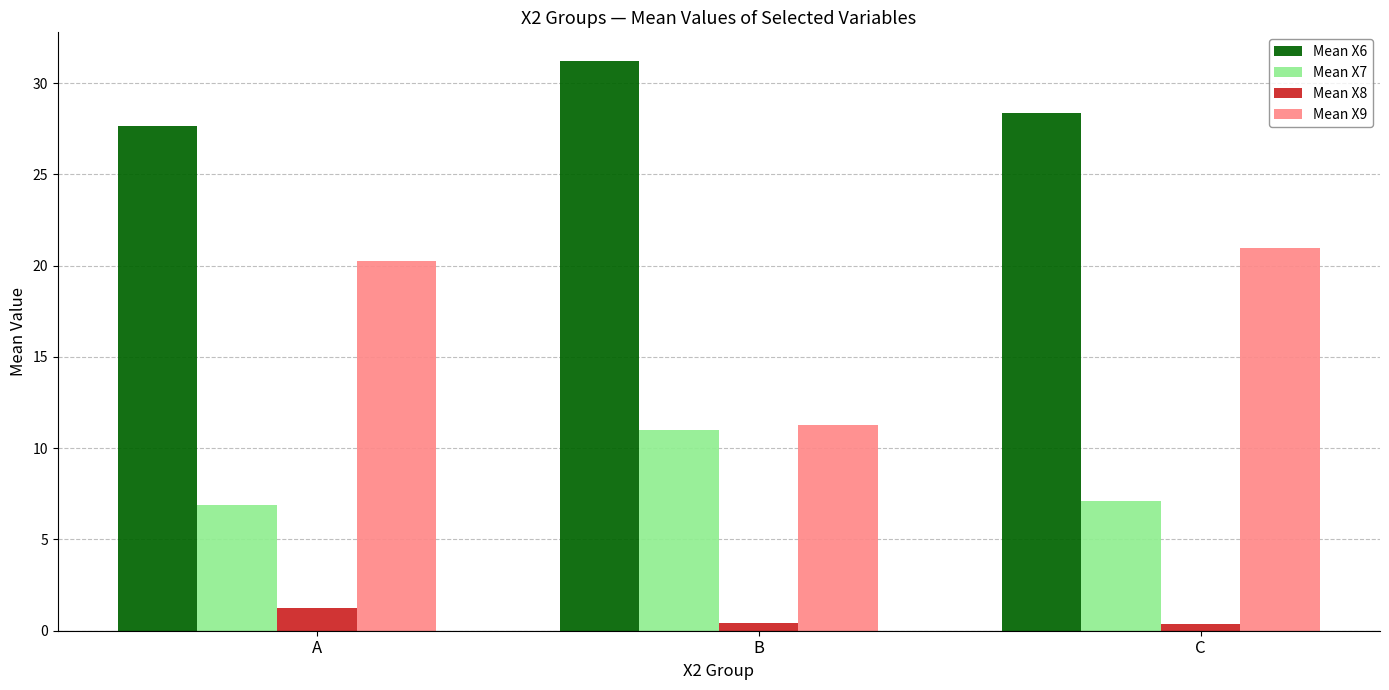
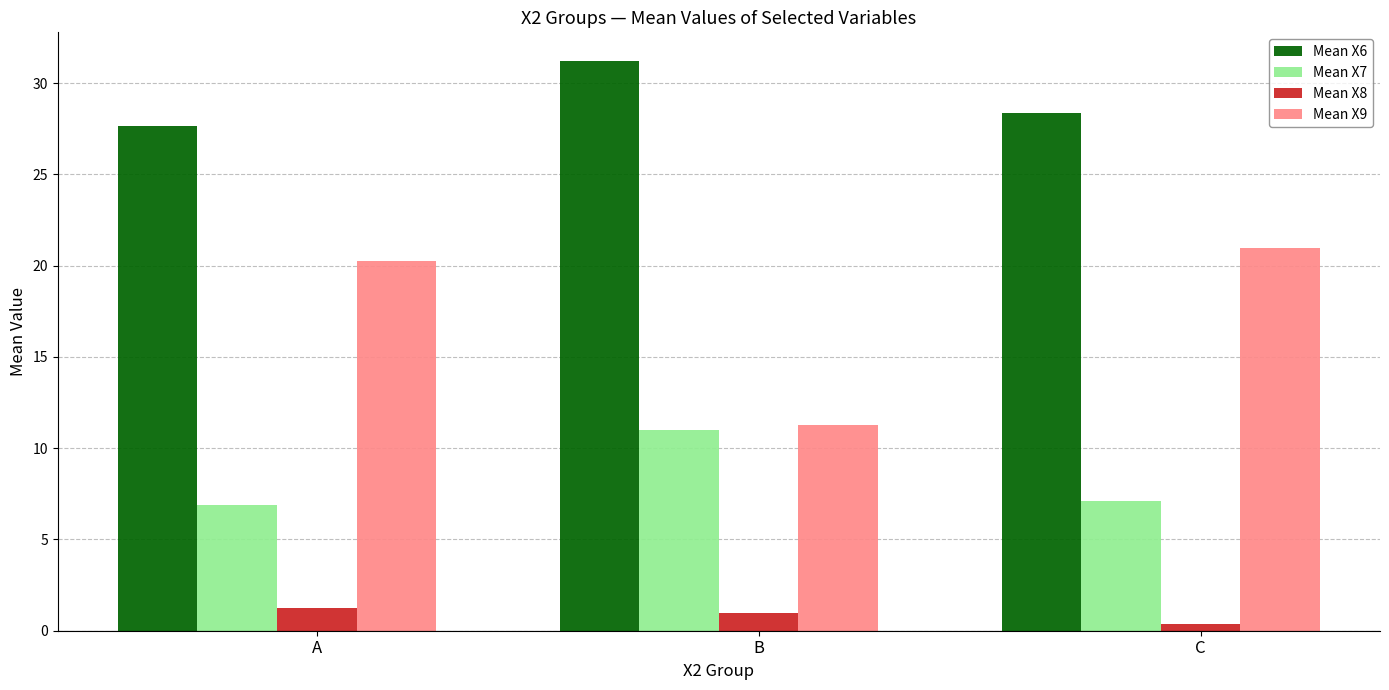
Mean X8, B: 0.4 -> 1.0
